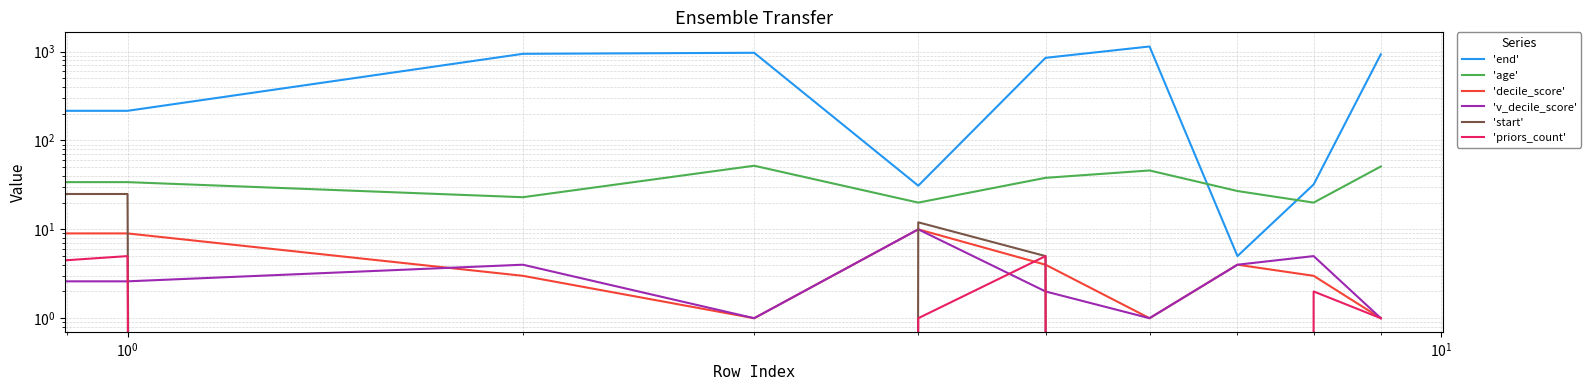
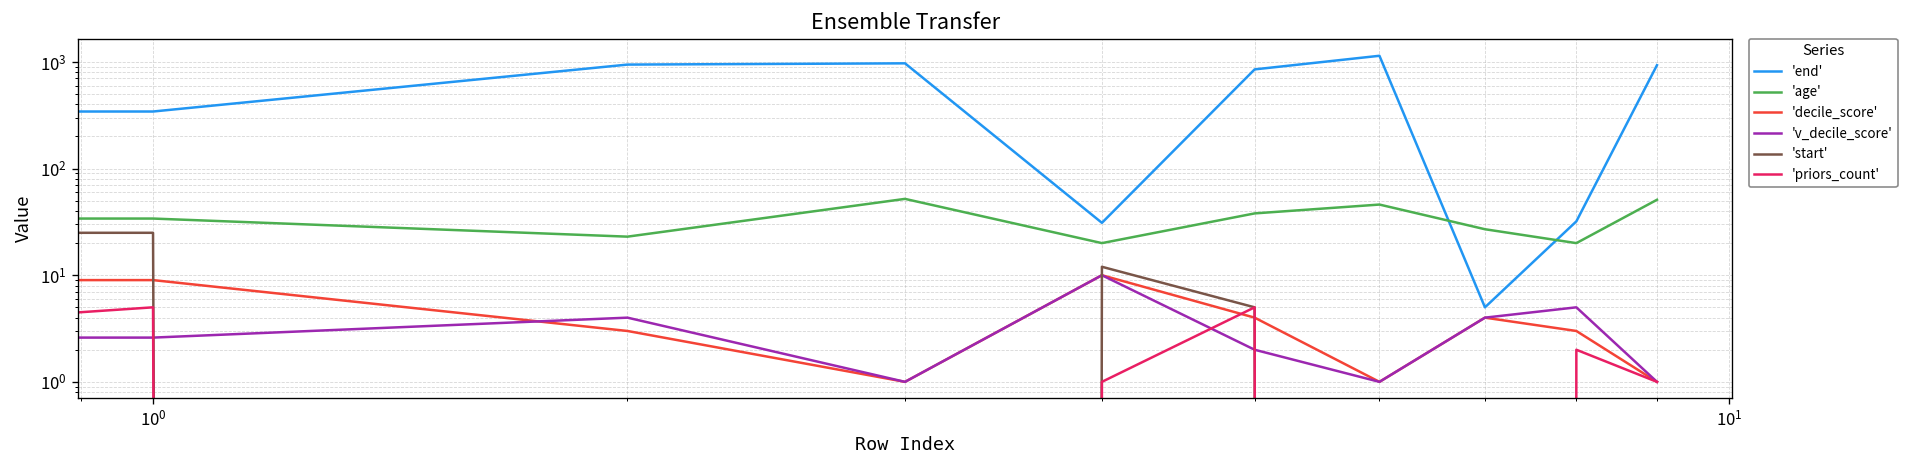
'end', 10^0: 220 -> 340
